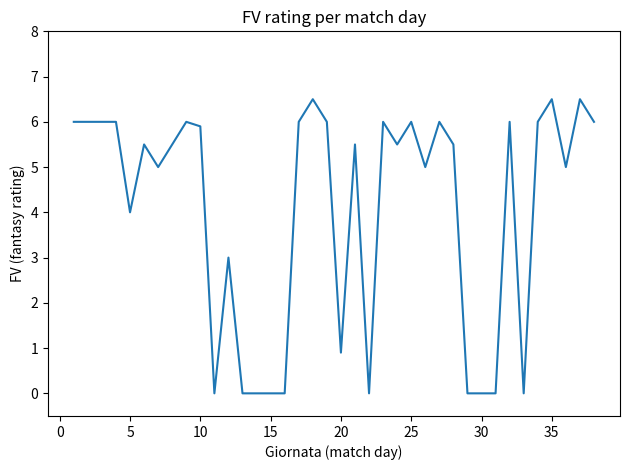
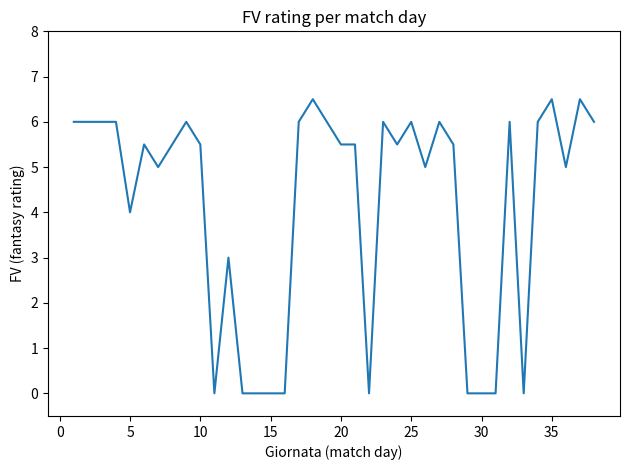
10: 5.9 -> 5.5
20: 0.9 -> 5.5
